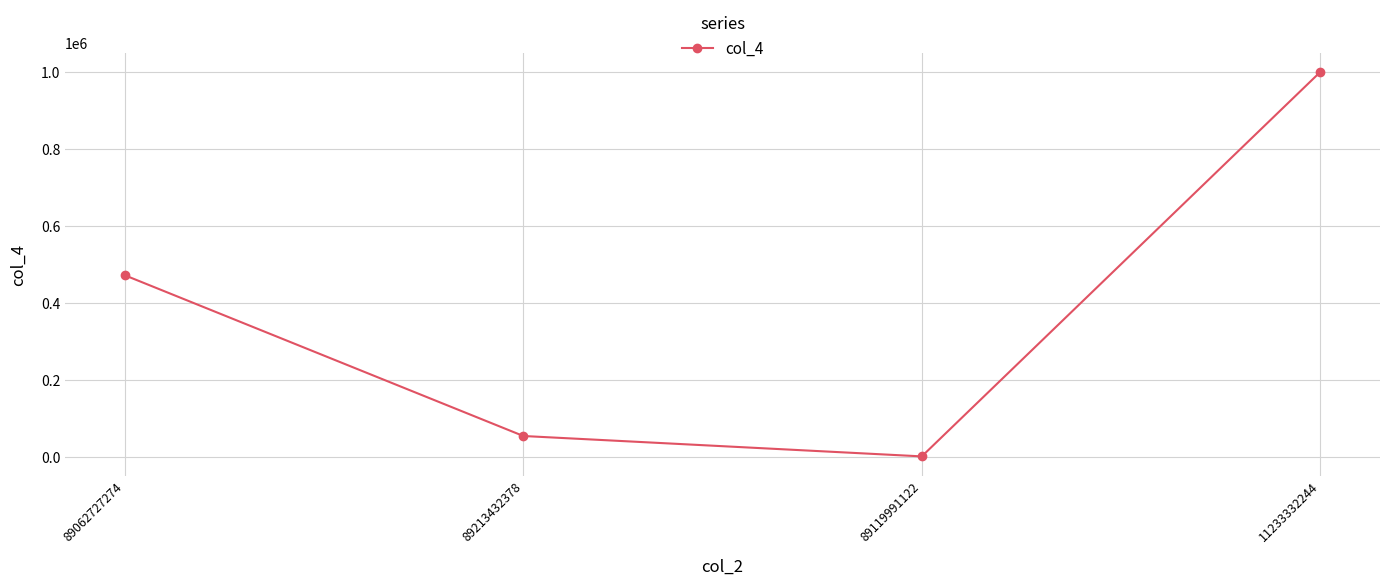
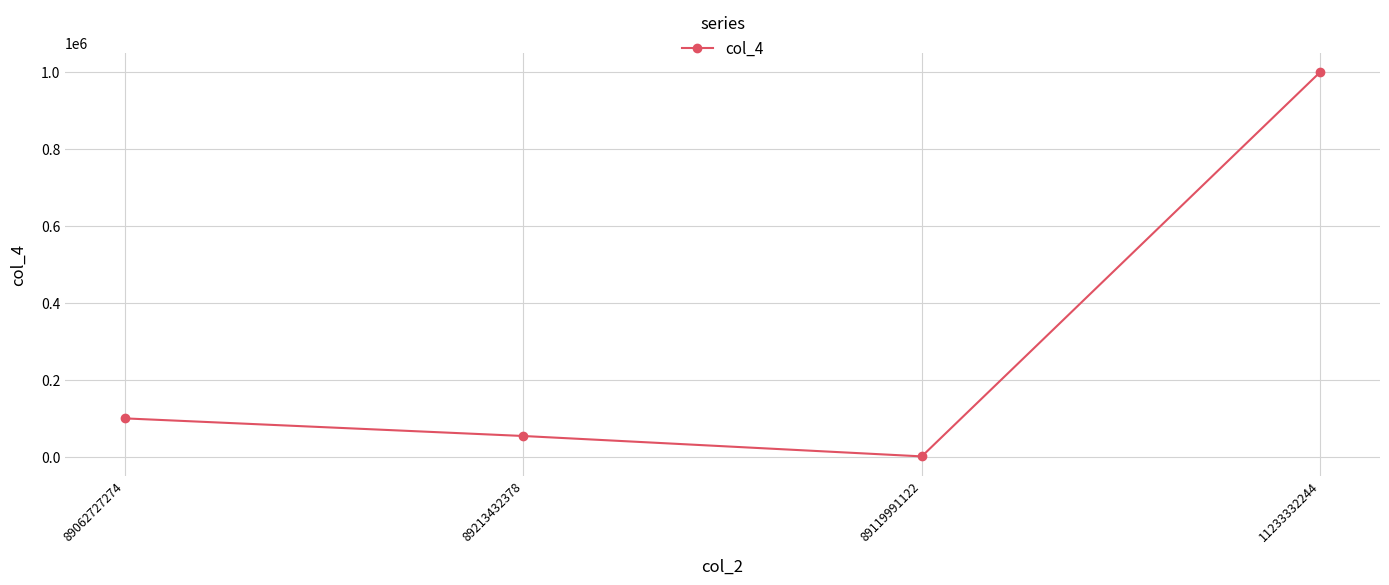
89062727274: 470000 -> 100000
